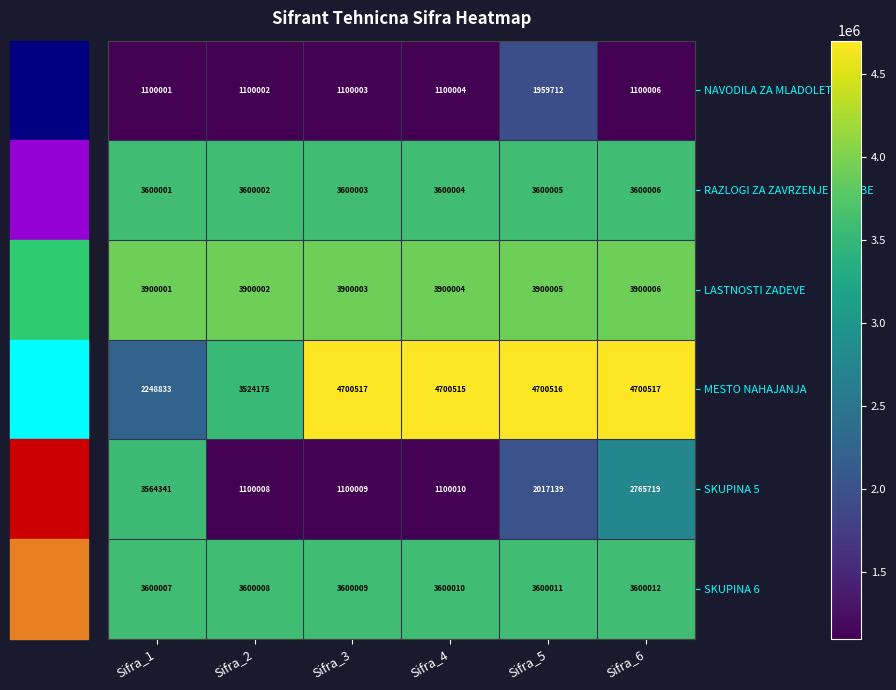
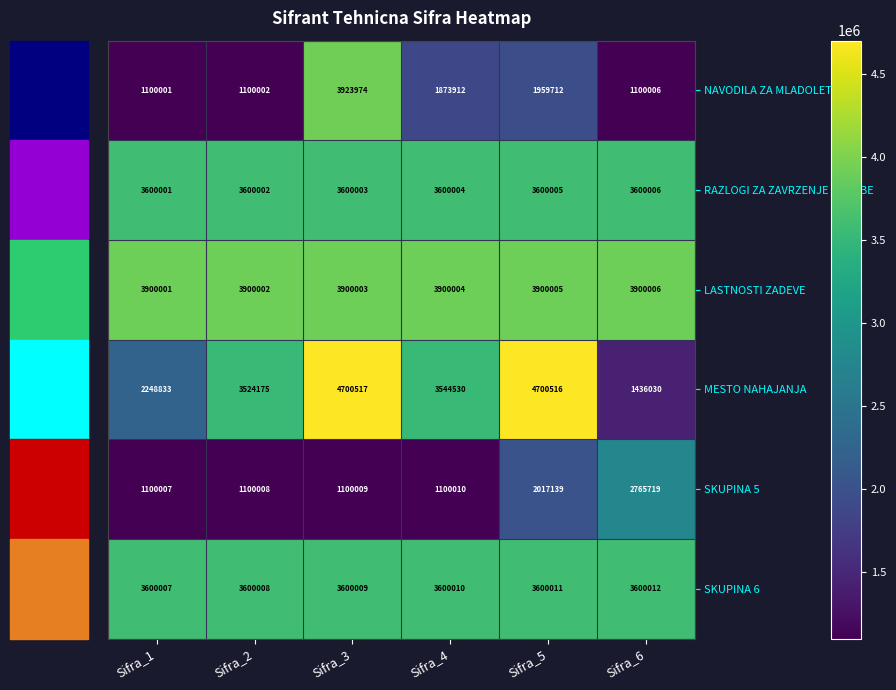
NAVODILA ZA MLADOLETNIKE, Sifra_3: 1100003 -> 3923974
NAVODILA ZA MLADOLETNIKE, Sifra_4: 1100004 -> 1873912
MESTO NAHAJANJA, Sifra_4: 4700515 -> 3544530
MESTO NAHAJANJA, Sifra_6: 4700517 -> 1436030
SKUPINA 5, Sifra_1: 3564341 -> 1100007
